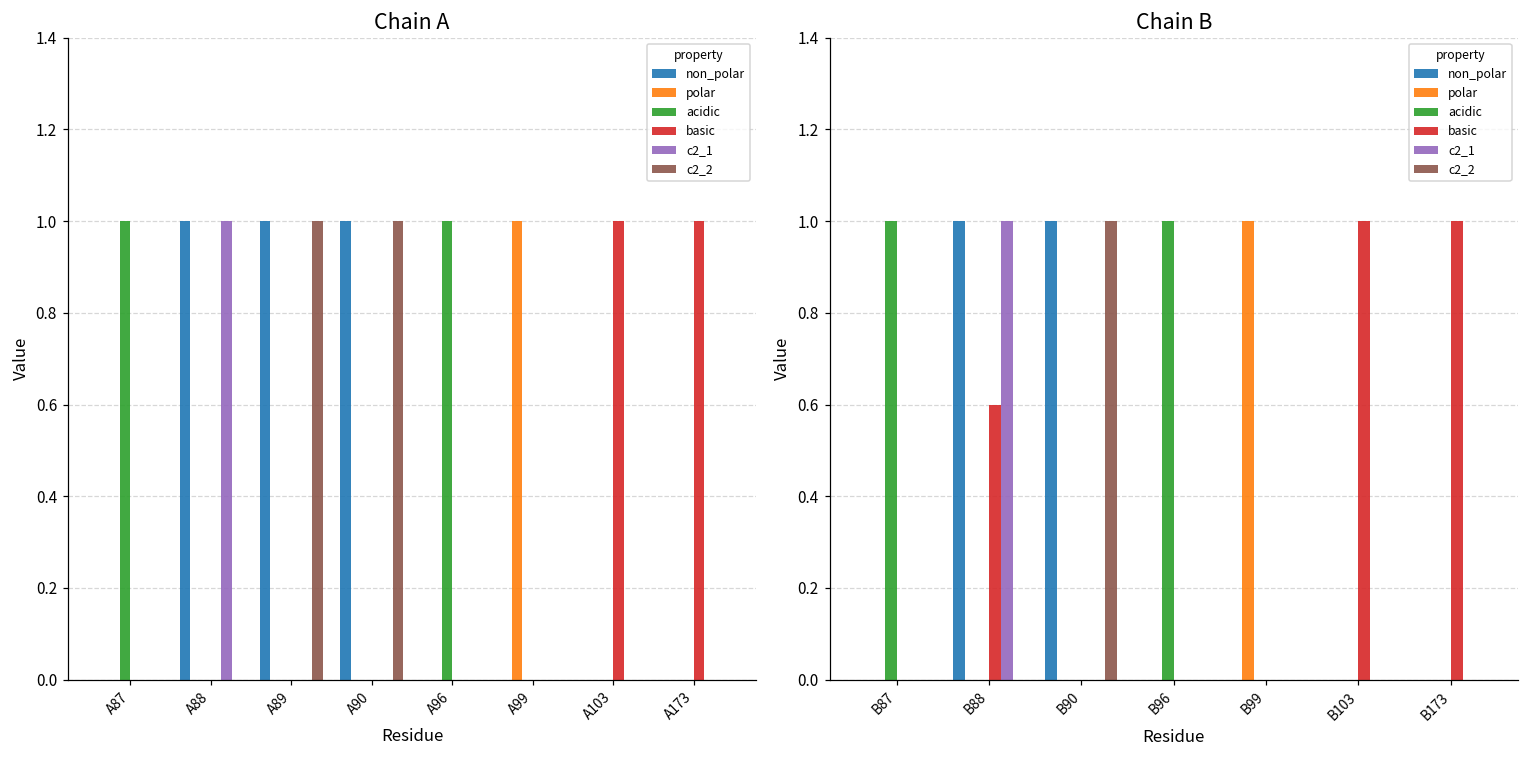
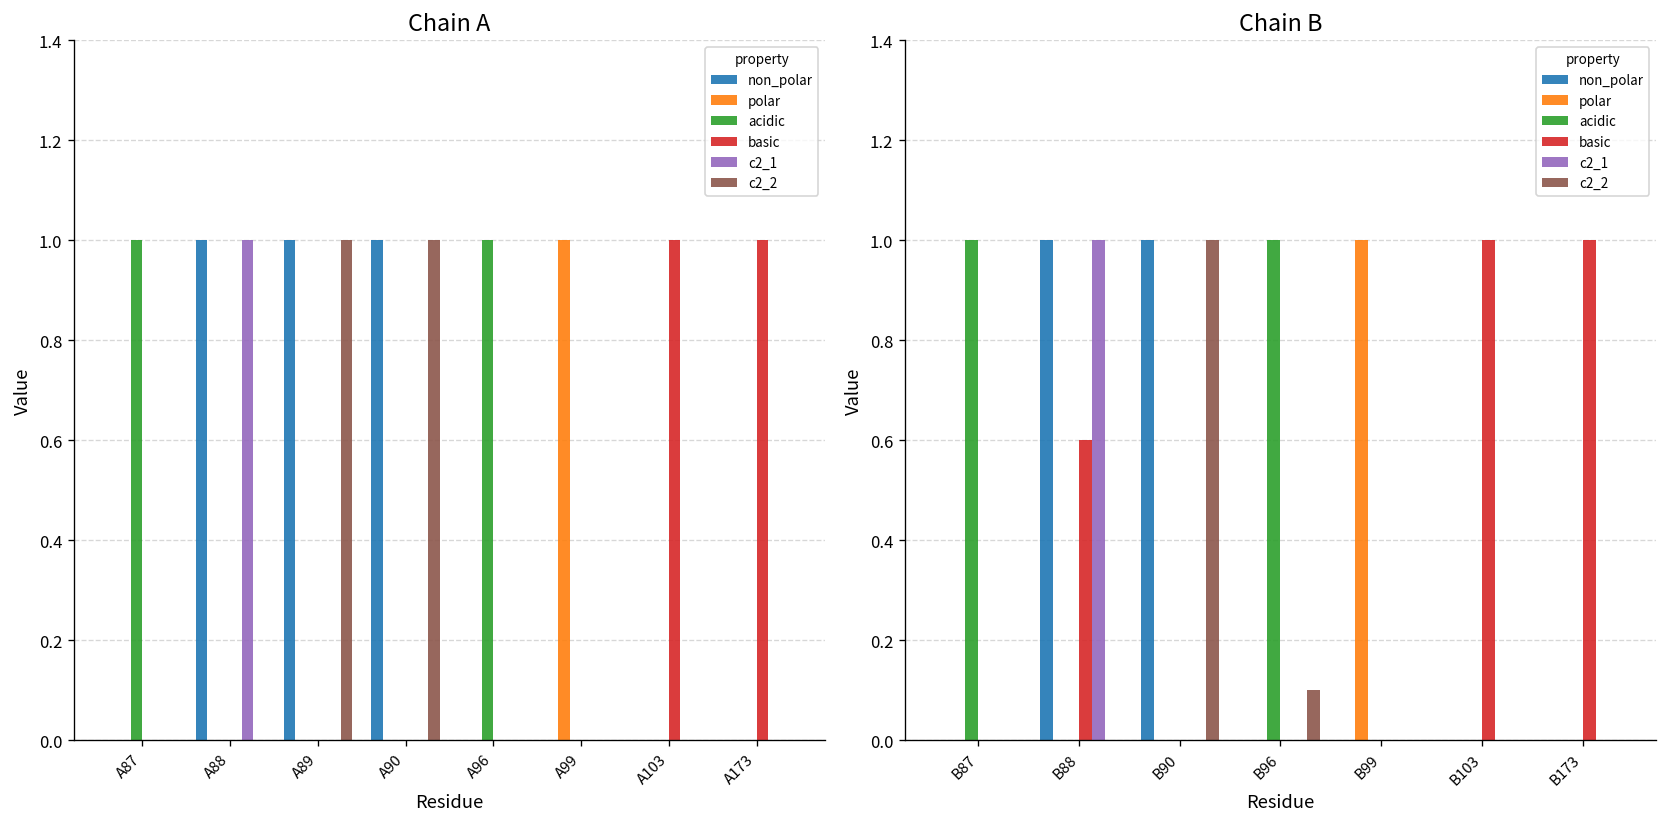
Chain B, c2_2, B96: 0.0 -> 0.1
